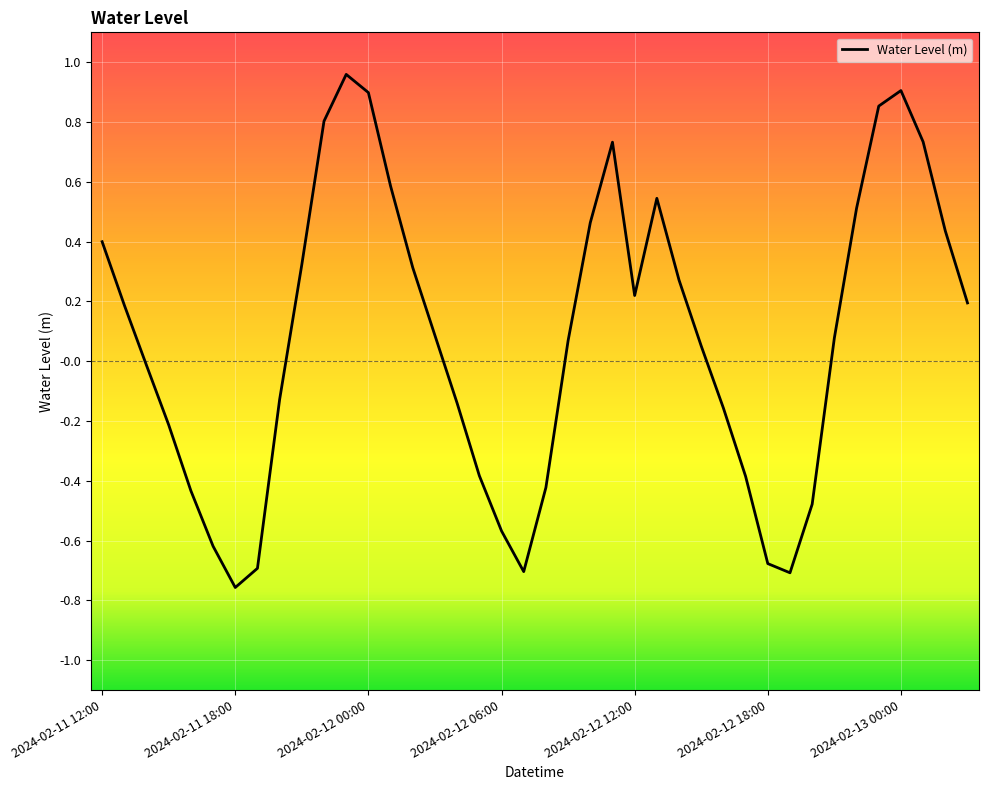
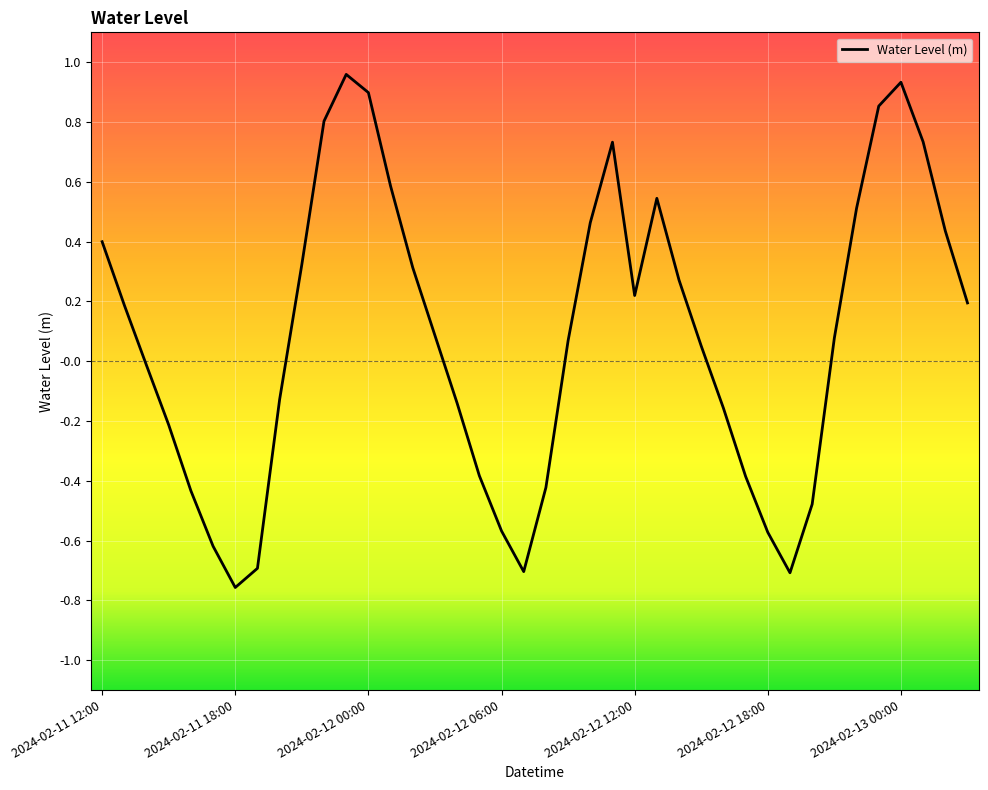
2024-02-12 18:00: -0.68 -> -0.57
2024-02-13 00:00: 0.91 -> 0.93
